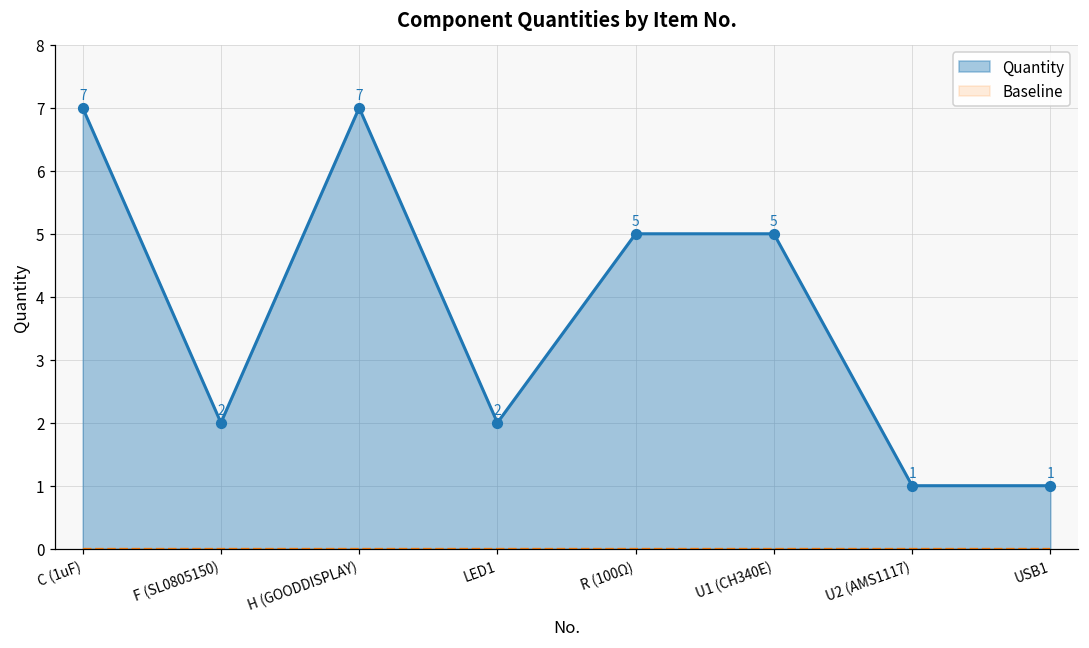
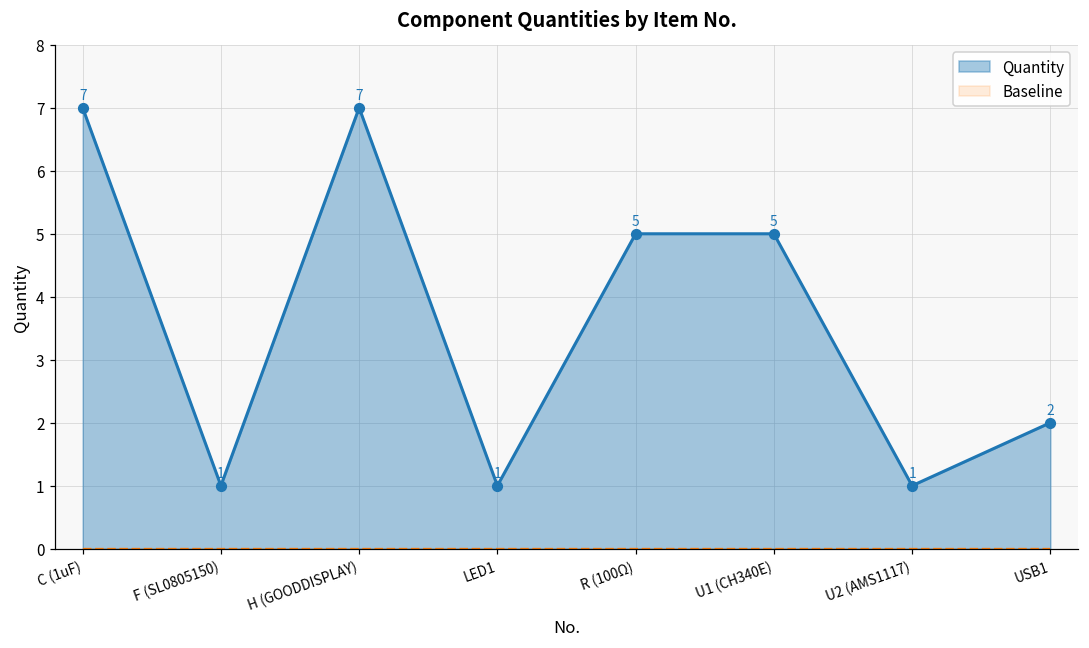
Quantity, F (SL0805150): 2 -> 1
Quantity, LED1: 2 -> 1
Quantity, USB1: 1 -> 2
